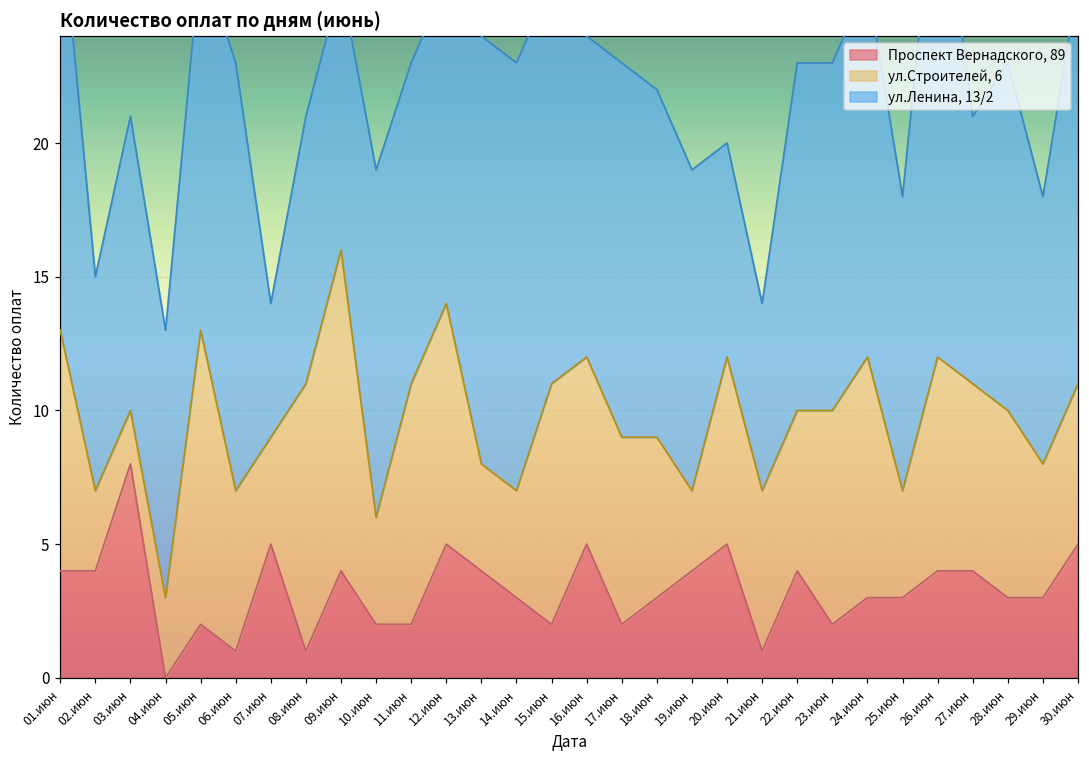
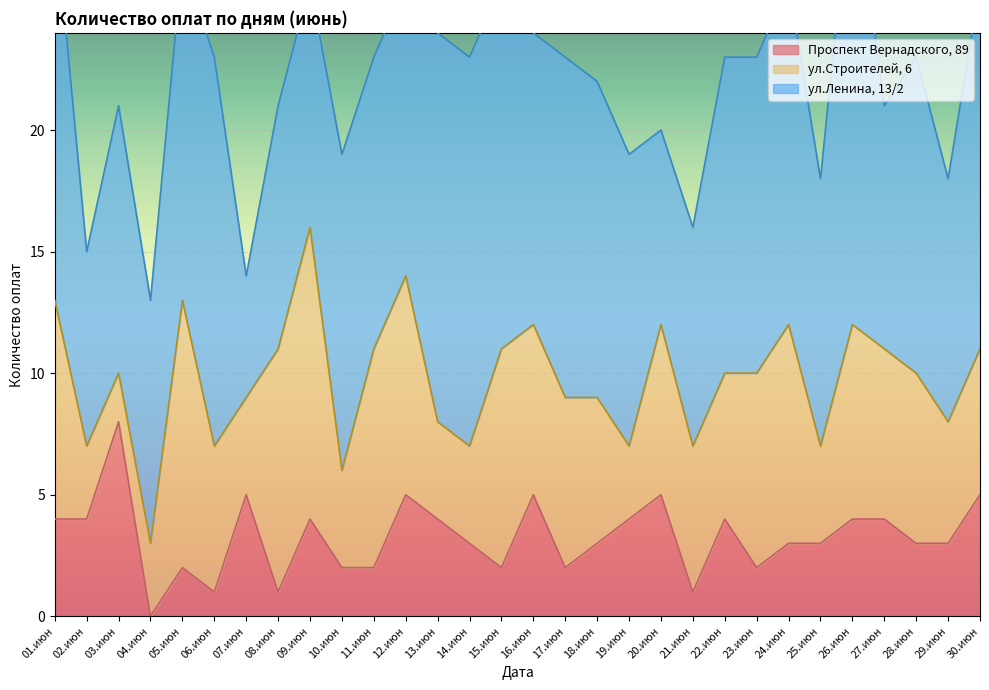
ул.Ленина, 13/2, 21.июн: 7 -> 9
